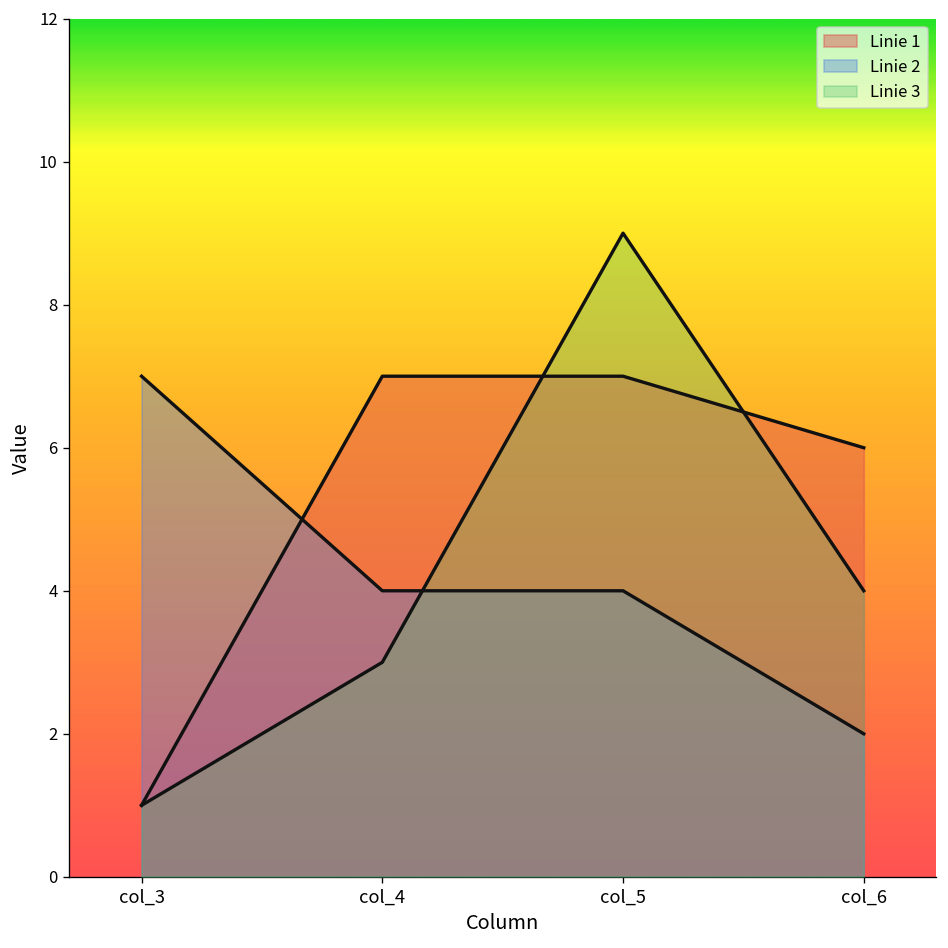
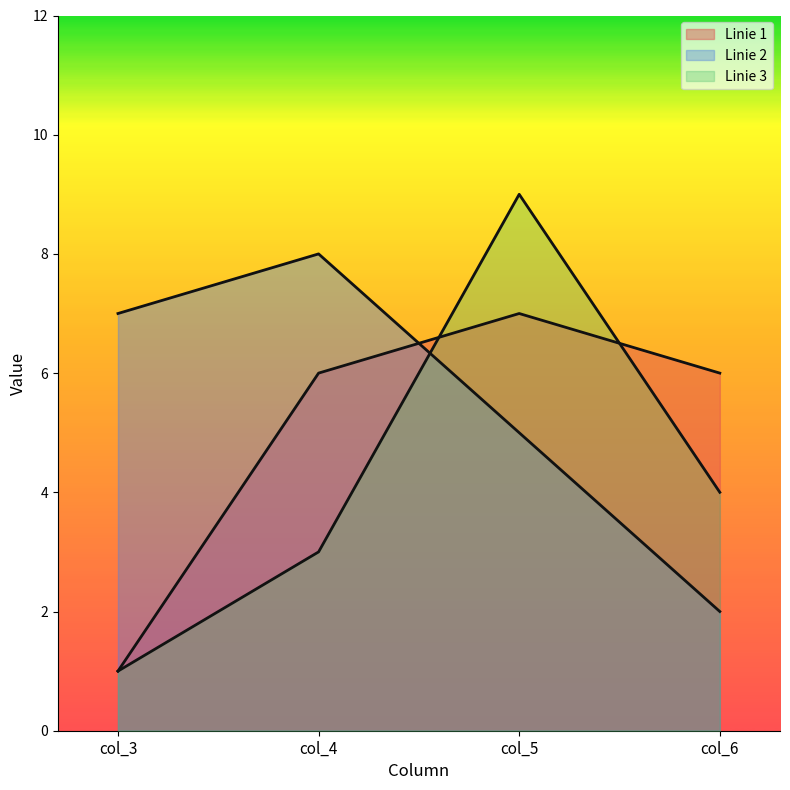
Linie 1, col_4: 7 -> 6
Linie 2, col_4: 4 -> 8
Linie 2, col_5: 4 -> 5
